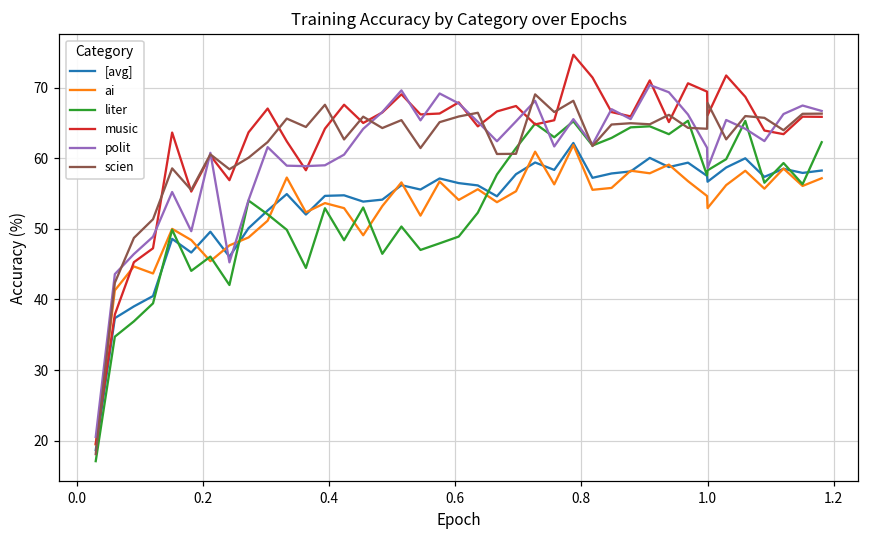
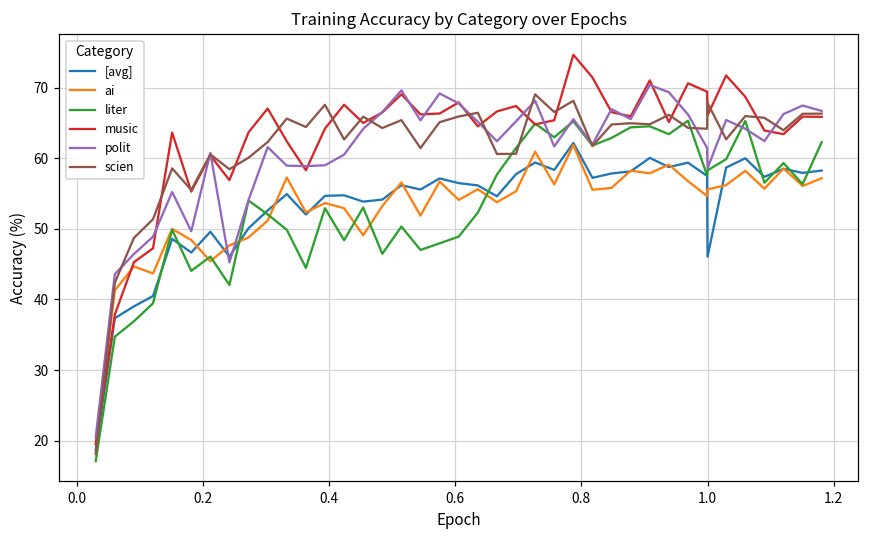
[avg], 1.0: 57 -> 46
ai, 1.0: 53 -> 56
